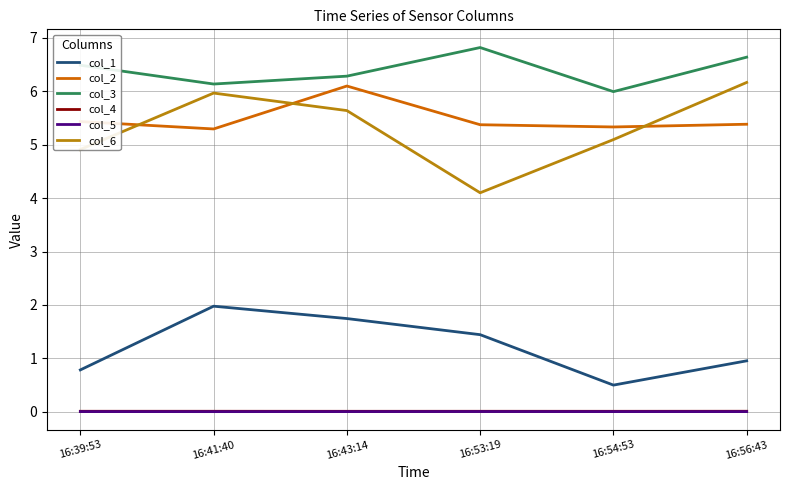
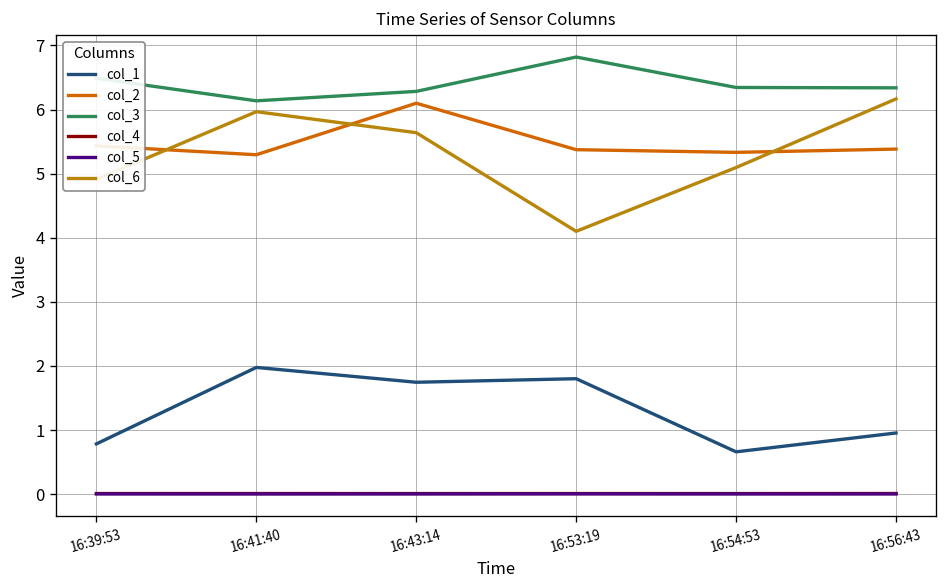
col_1, 16:53:19: 1.4 -> 1.8
col_1, 16:54:53: 0.5 -> 0.7
col_3, 16:54:53: 6.0 -> 6.3
col_3, 16:56:43: 6.6 -> 6.3
